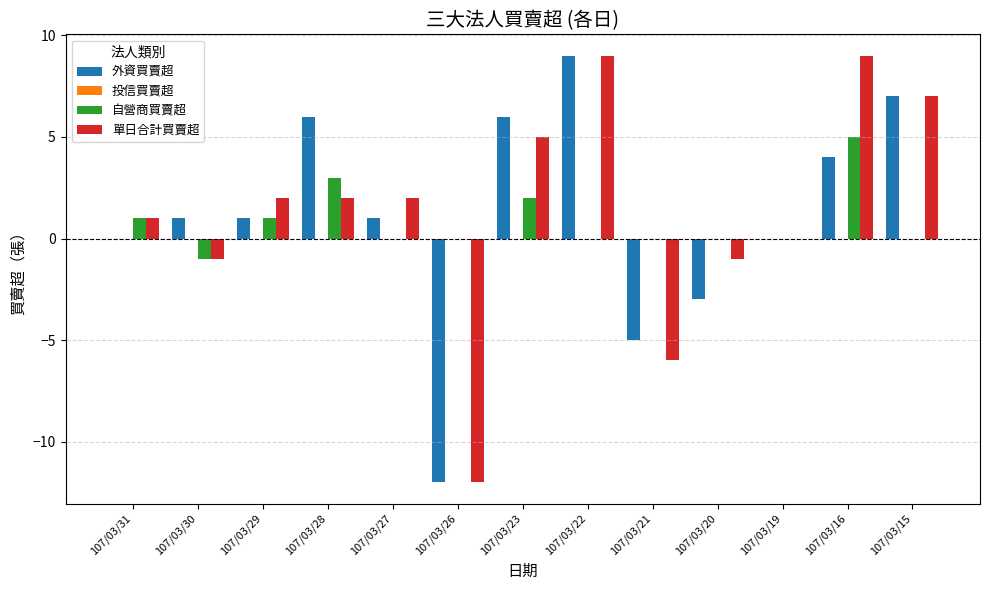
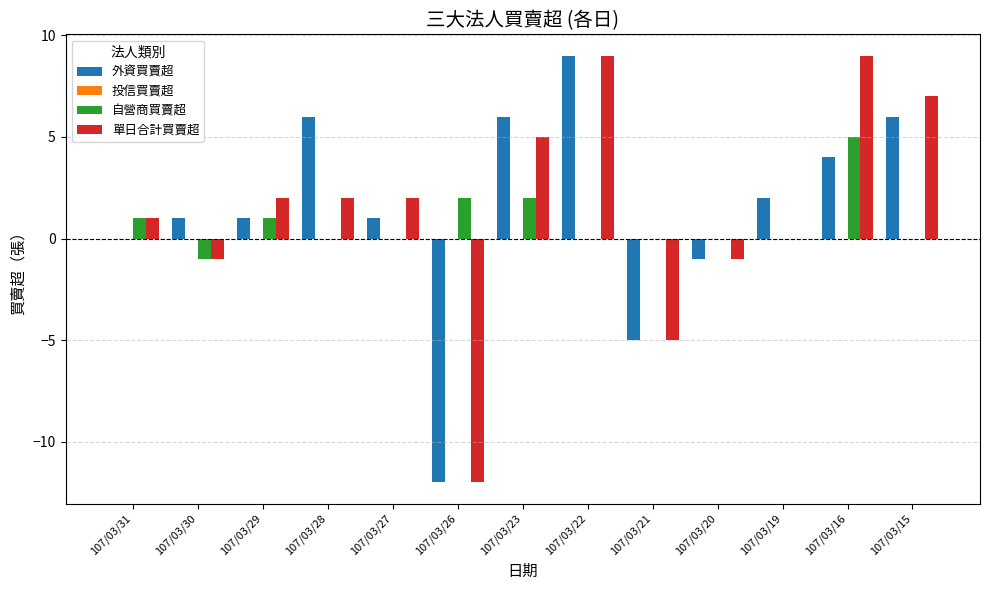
自營商買賣超, 107/03/28: 3 -> 0
自營商買賣超, 107/03/26: 0 -> 2
單日合計買賣超, 107/03/21: -6 -> -5
外資買賣超, 107/03/20: -3 -> -1
外資買賣超, 107/03/19: 0 -> 2
外資買賣超, 107/03/15: 7 -> 6
